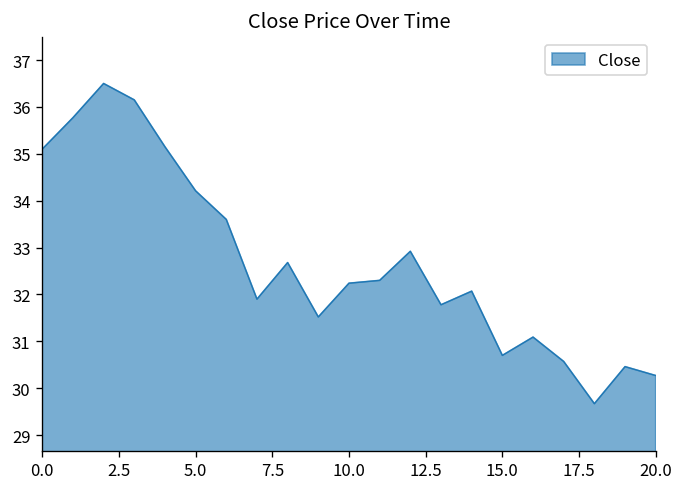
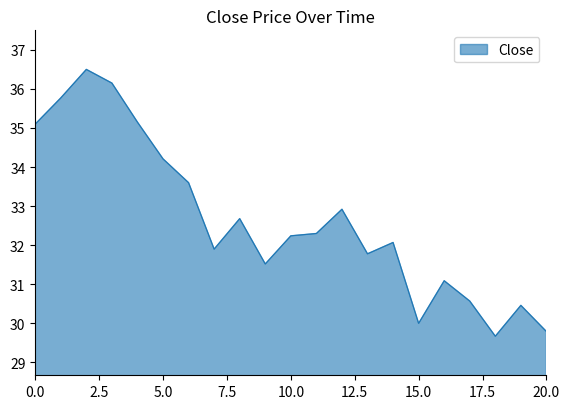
15.0: 30.7 -> 30.0
20.0: 30.3 -> 29.8
